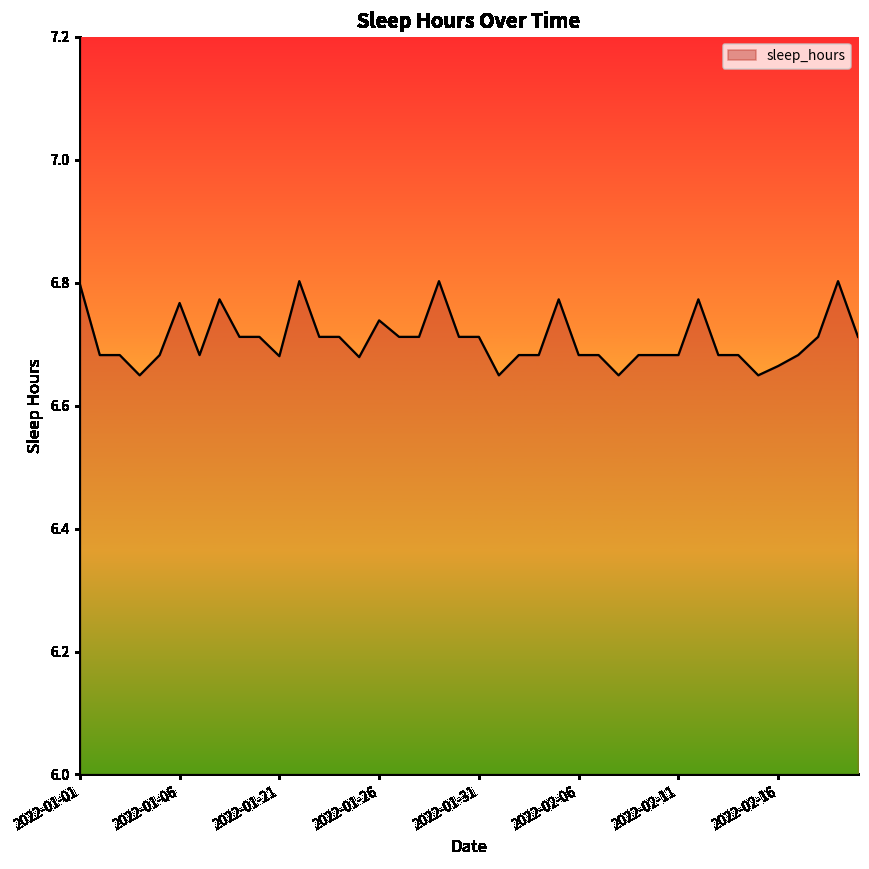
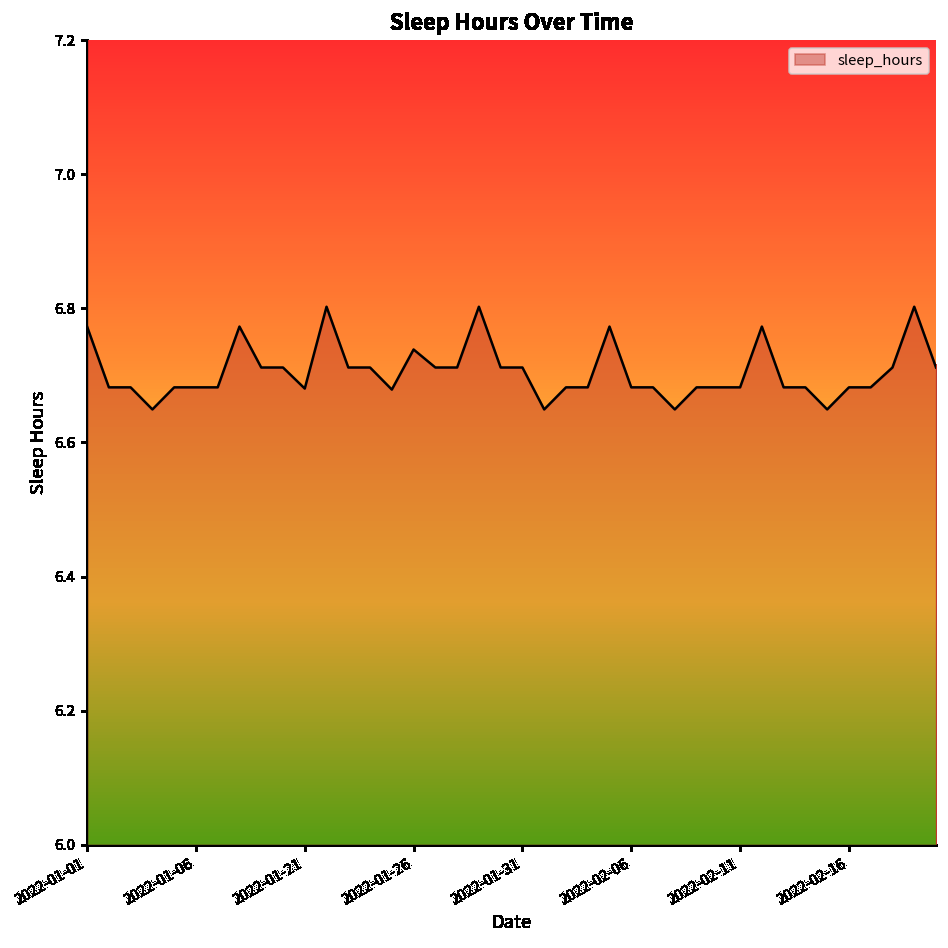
2022-01-01: 6.80 -> 6.77
2022-01-06: 6.77 -> 6.68
2022-02-16: 6.66 -> 6.68
